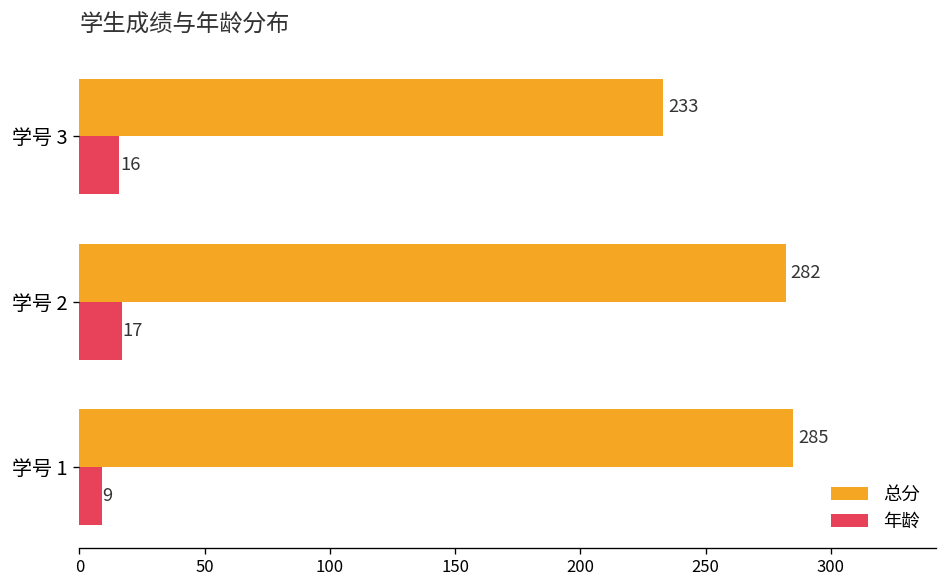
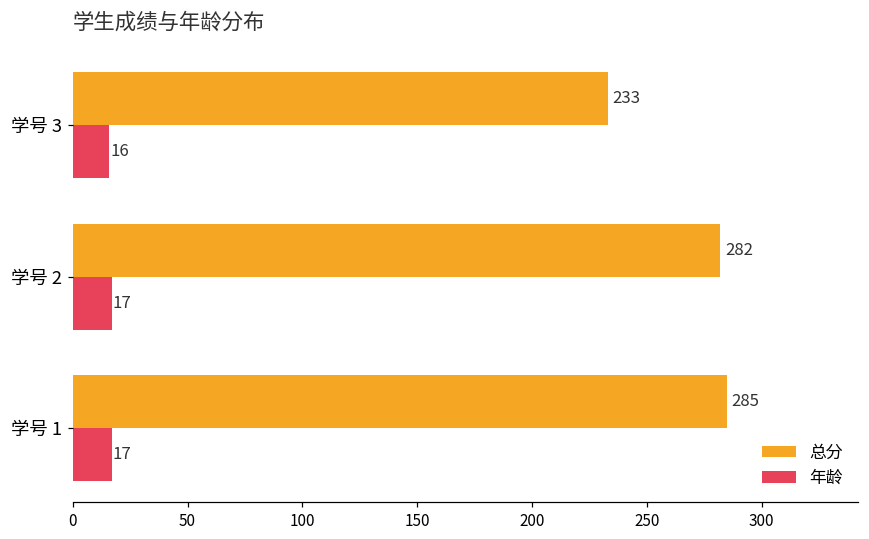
年龄, 学号 1: 9 -> 17
